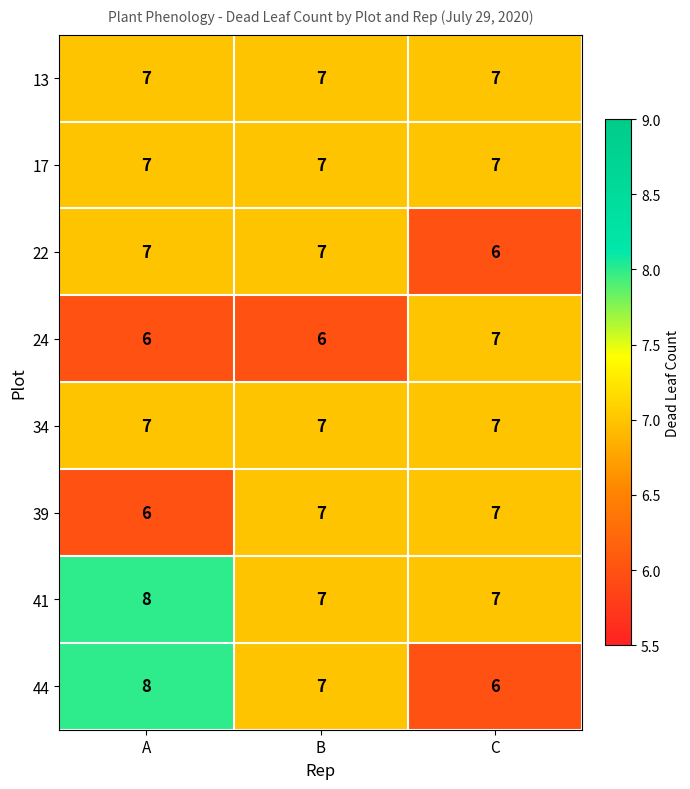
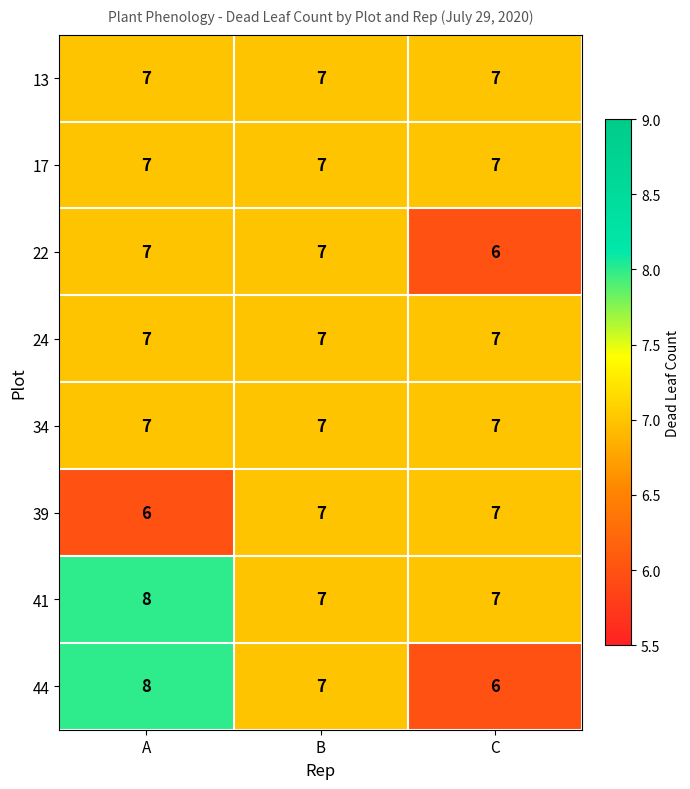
24, A: 6 -> 7
24, B: 6 -> 7
